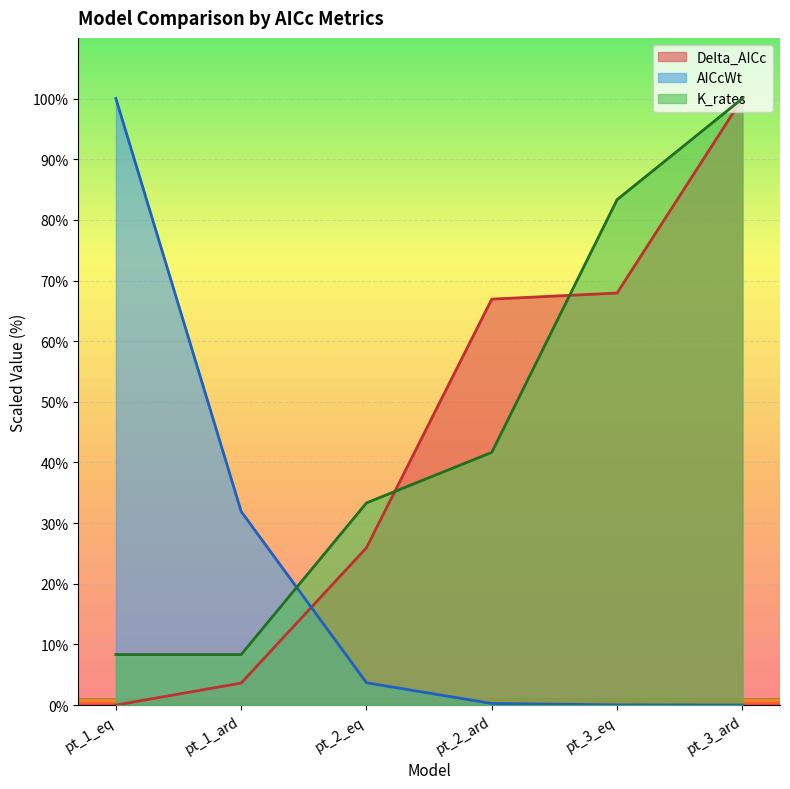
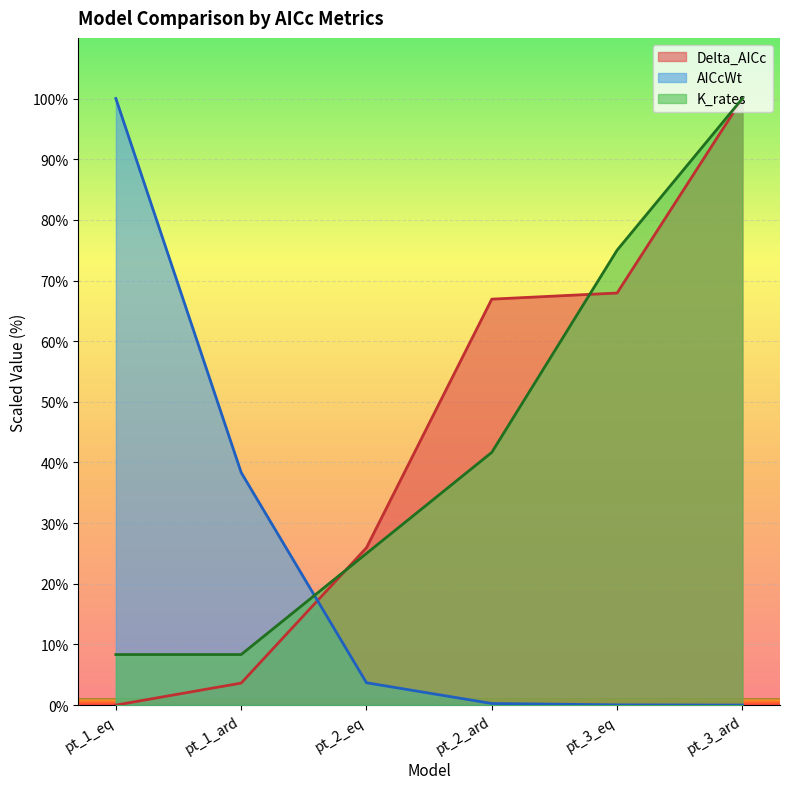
AICcWt, pt_1_ard: 32% -> 38%
K_rates, pt_2_eq: 33% -> 25%
K_rates, pt_3_eq: 83% -> 75%
